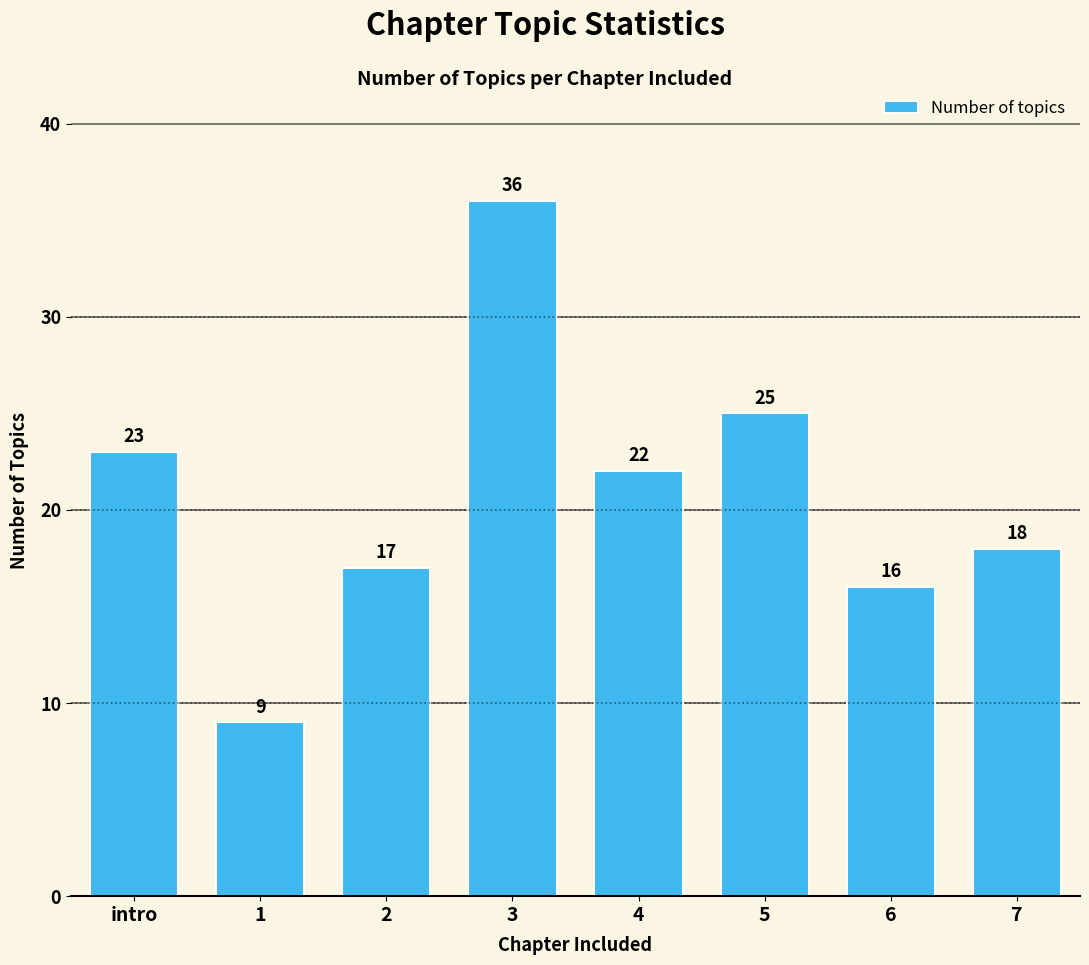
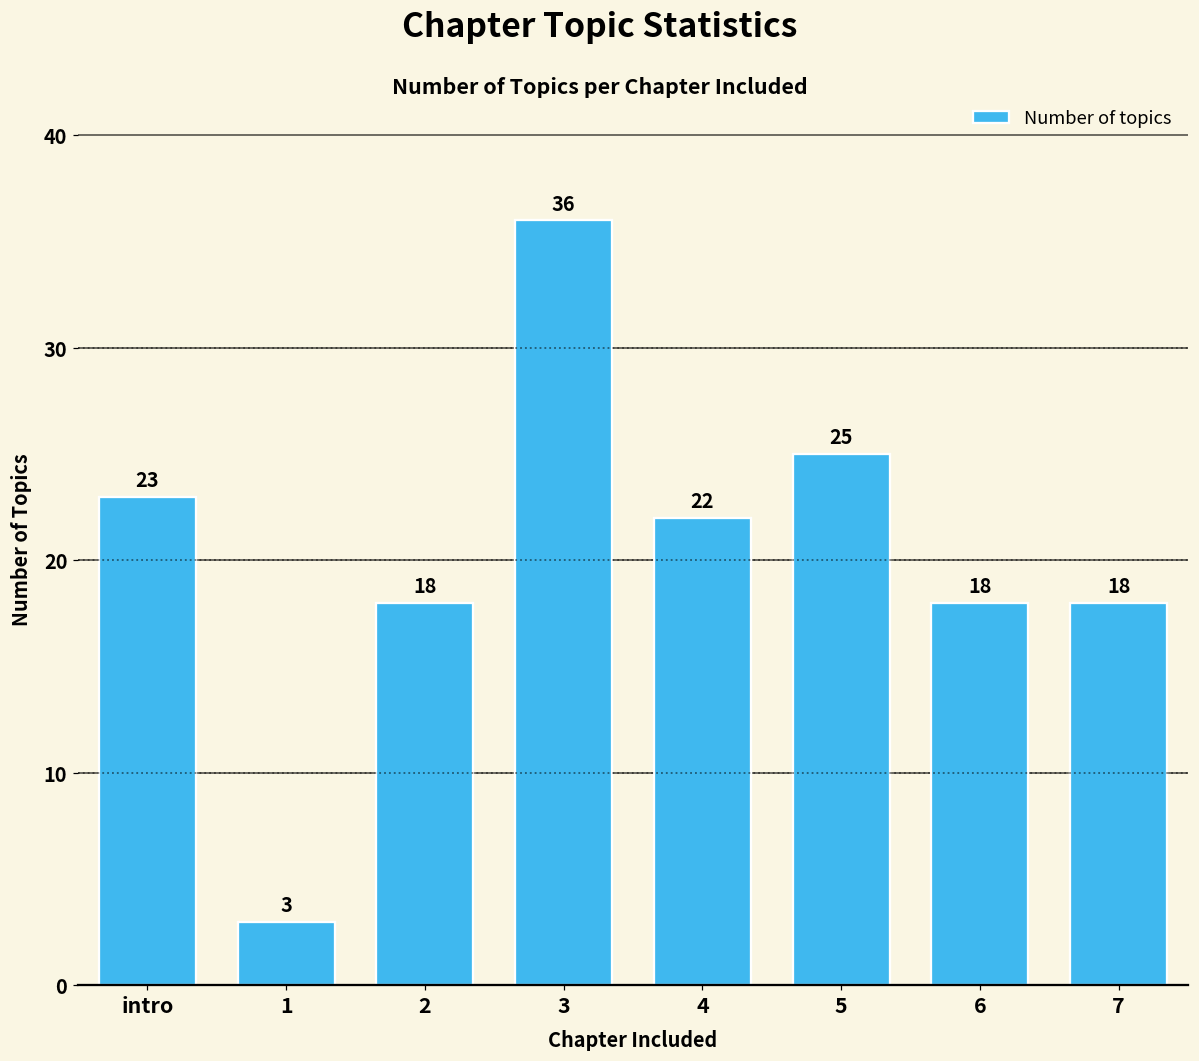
1: 9 -> 3
2: 17 -> 18
6: 16 -> 18
